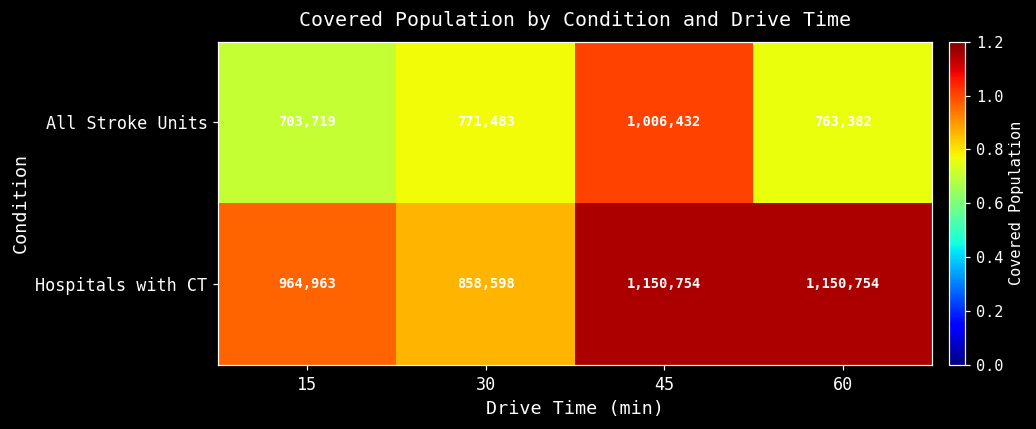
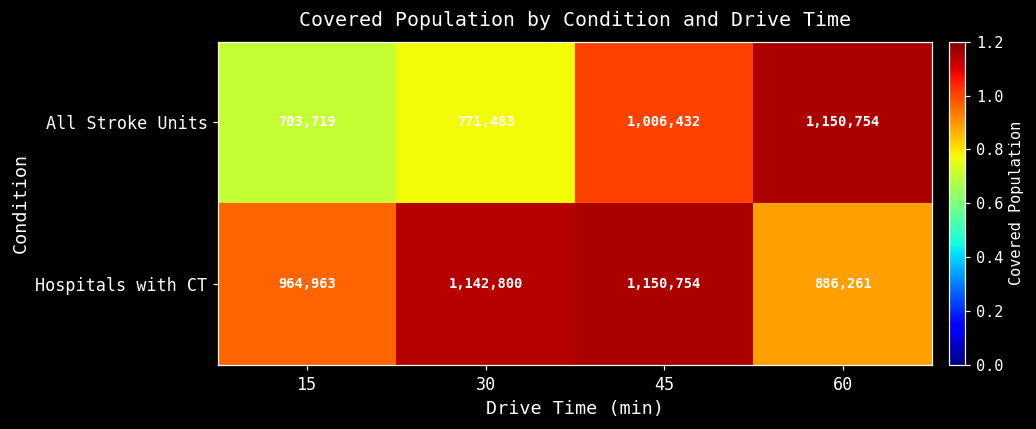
All Stroke Units, 60: 763,382 -> 1,150,754
Hospitals with CT, 30: 858,598 -> 1,142,800
Hospitals with CT, 60: 1,150,754 -> 886,261
